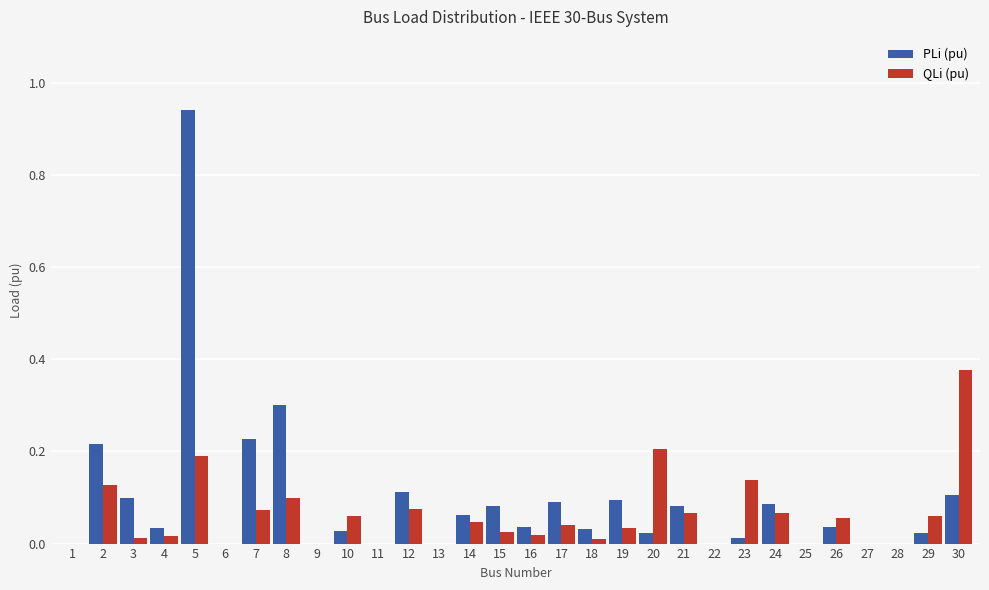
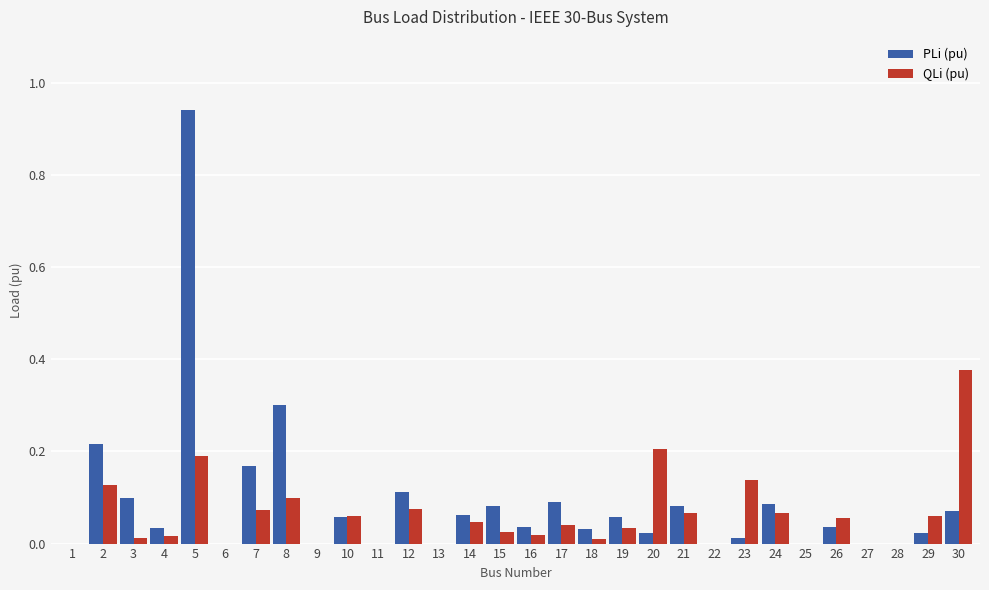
PLi (pu), 7: 0.23 -> 0.17
PLi (pu), 10: 0.03 -> 0.06
PLi (pu), 19: 0.10 -> 0.06
PLi (pu), 30: 0.11 -> 0.07
